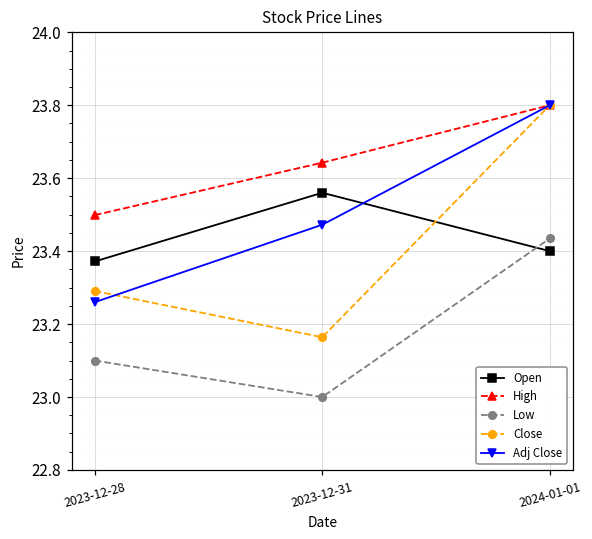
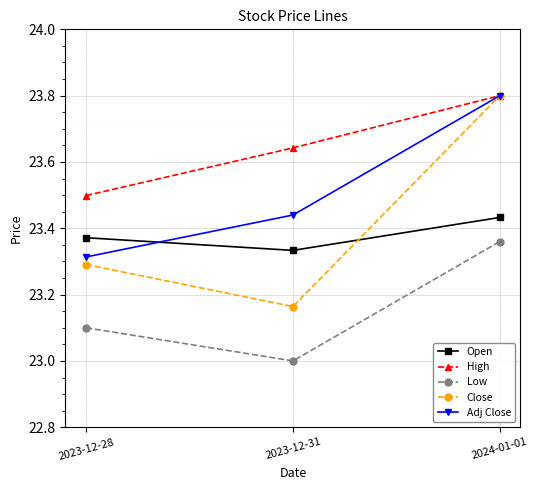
Adj Close, 2023-12-28: 23.26 -> 23.31
Open, 2023-12-31: 23.56 -> 23.33
Adj Close, 2023-12-31: 23.47 -> 23.44
Open, 2024-01-01: 23.40 -> 23.43
Low, 2024-01-01: 23.43 -> 23.36
